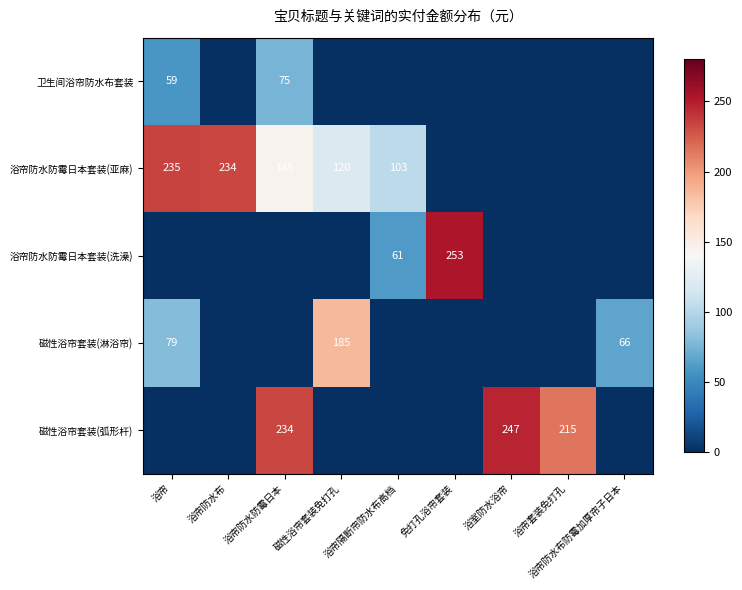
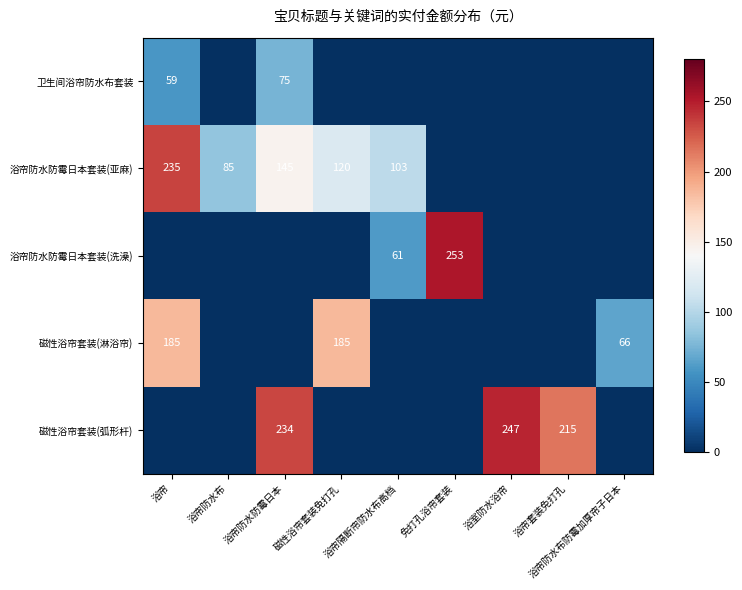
浴帘防水防霉日本套装(亚麻), 浴帘防水布: 234 -> 85
磁性浴帘套装(淋浴帘), 浴帘: 79 -> 185
